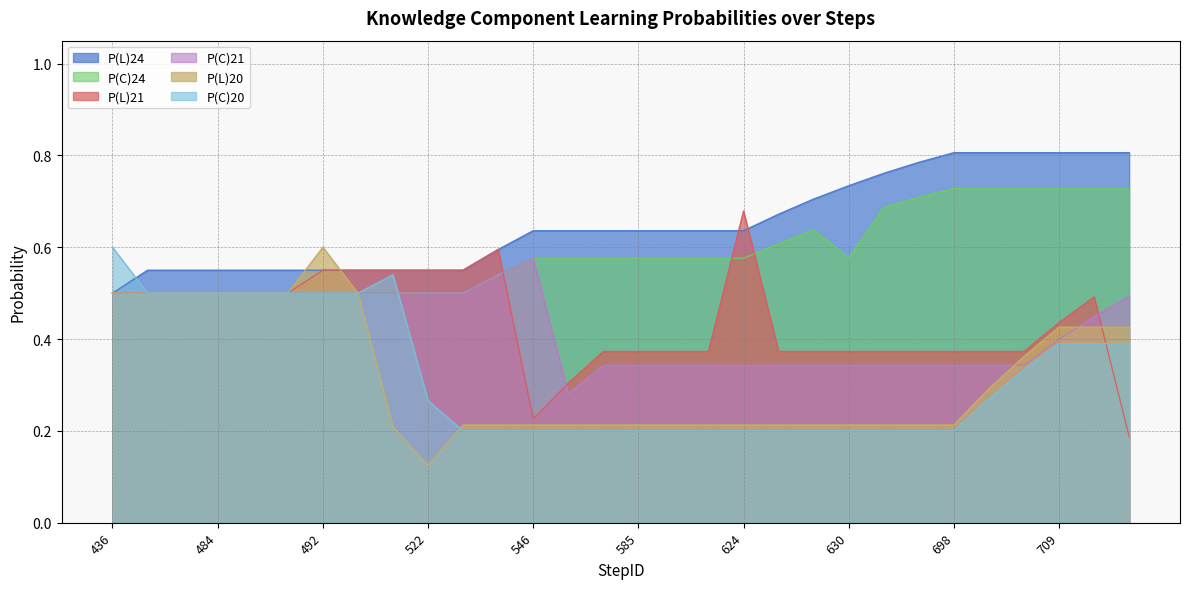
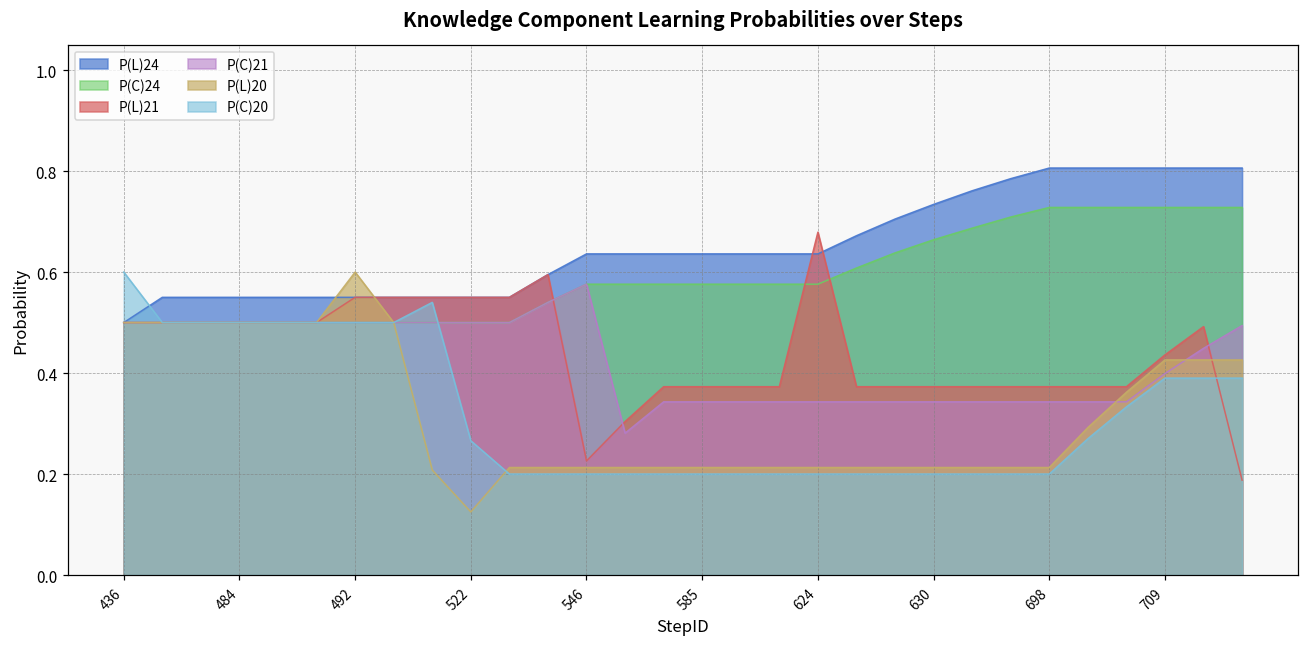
P(C)24, 630: 0.58 -> 0.66
